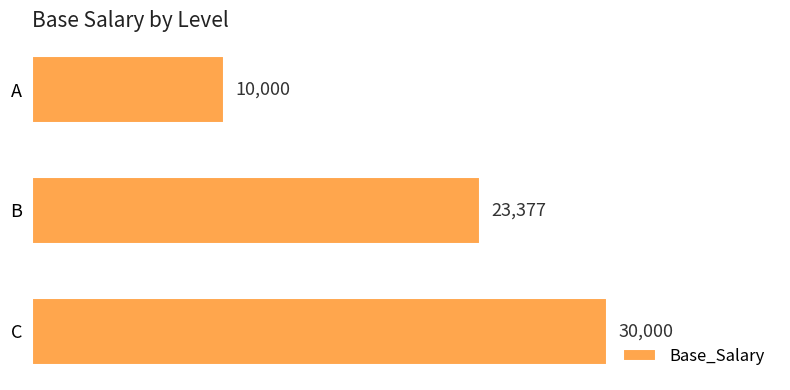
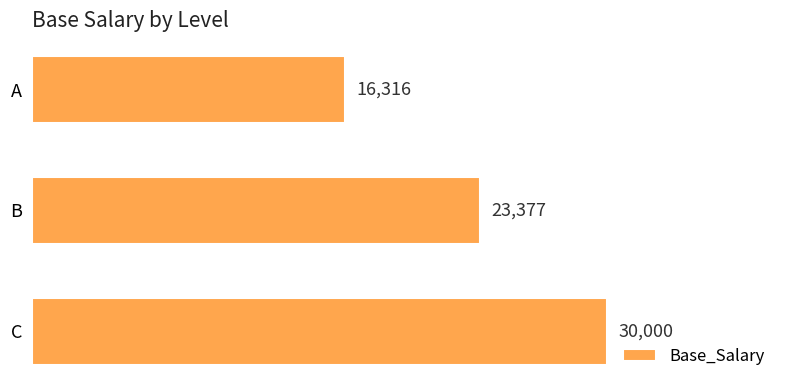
A: 10,000 -> 16,316
